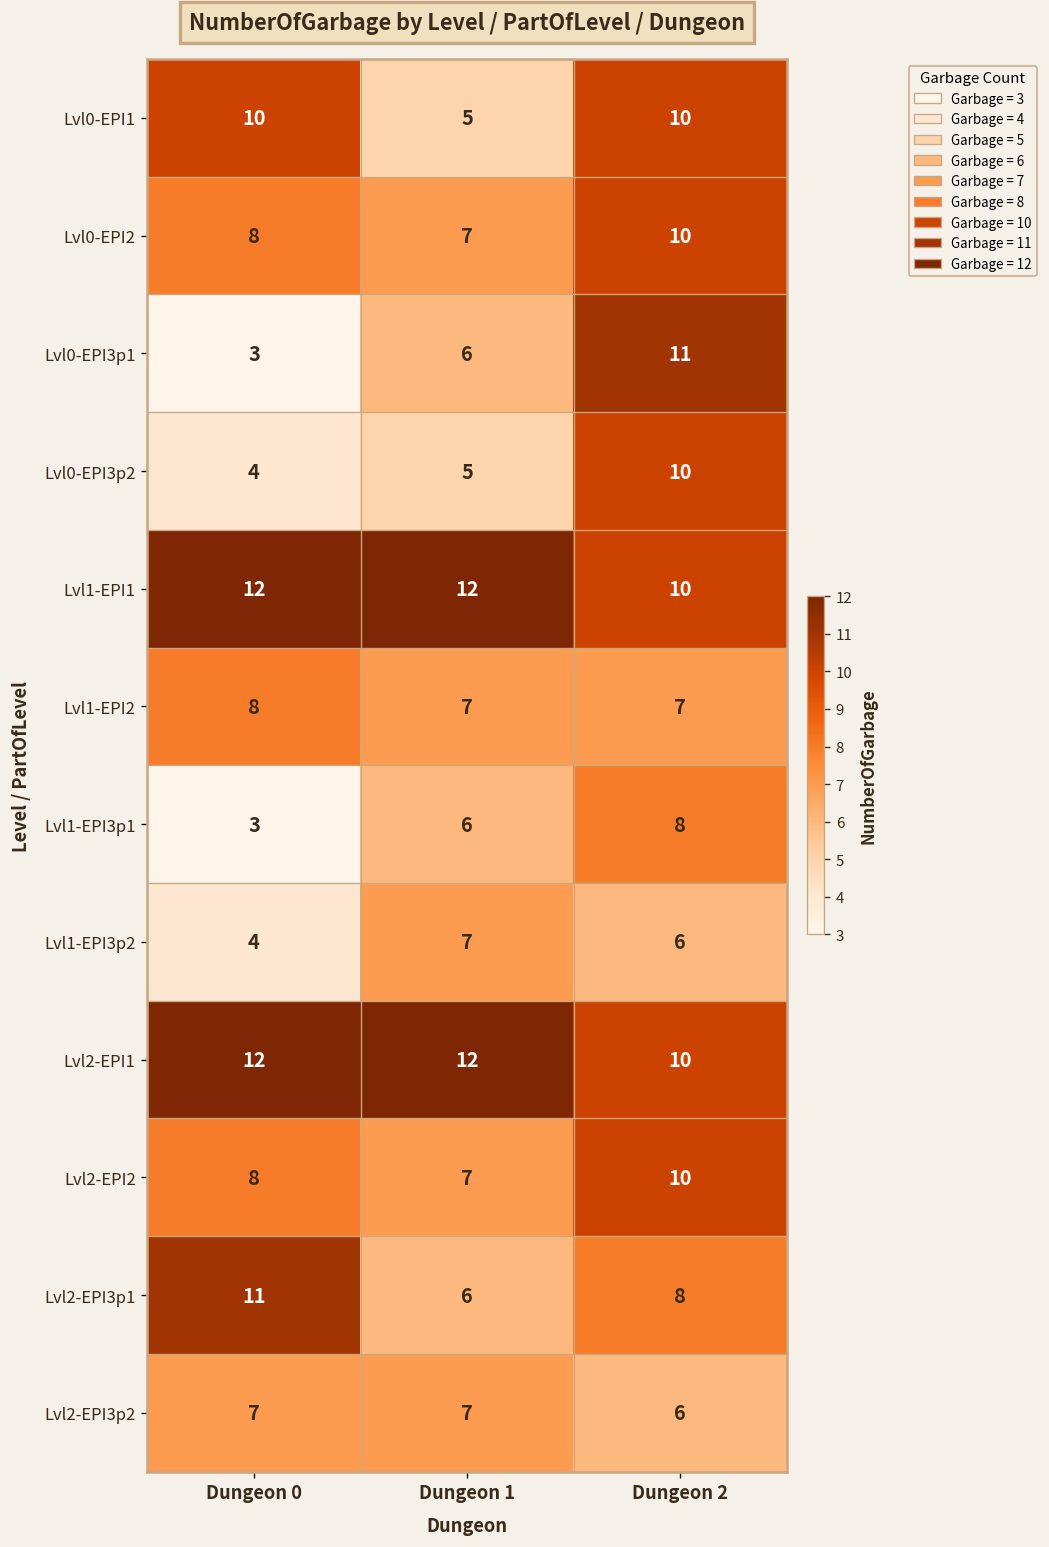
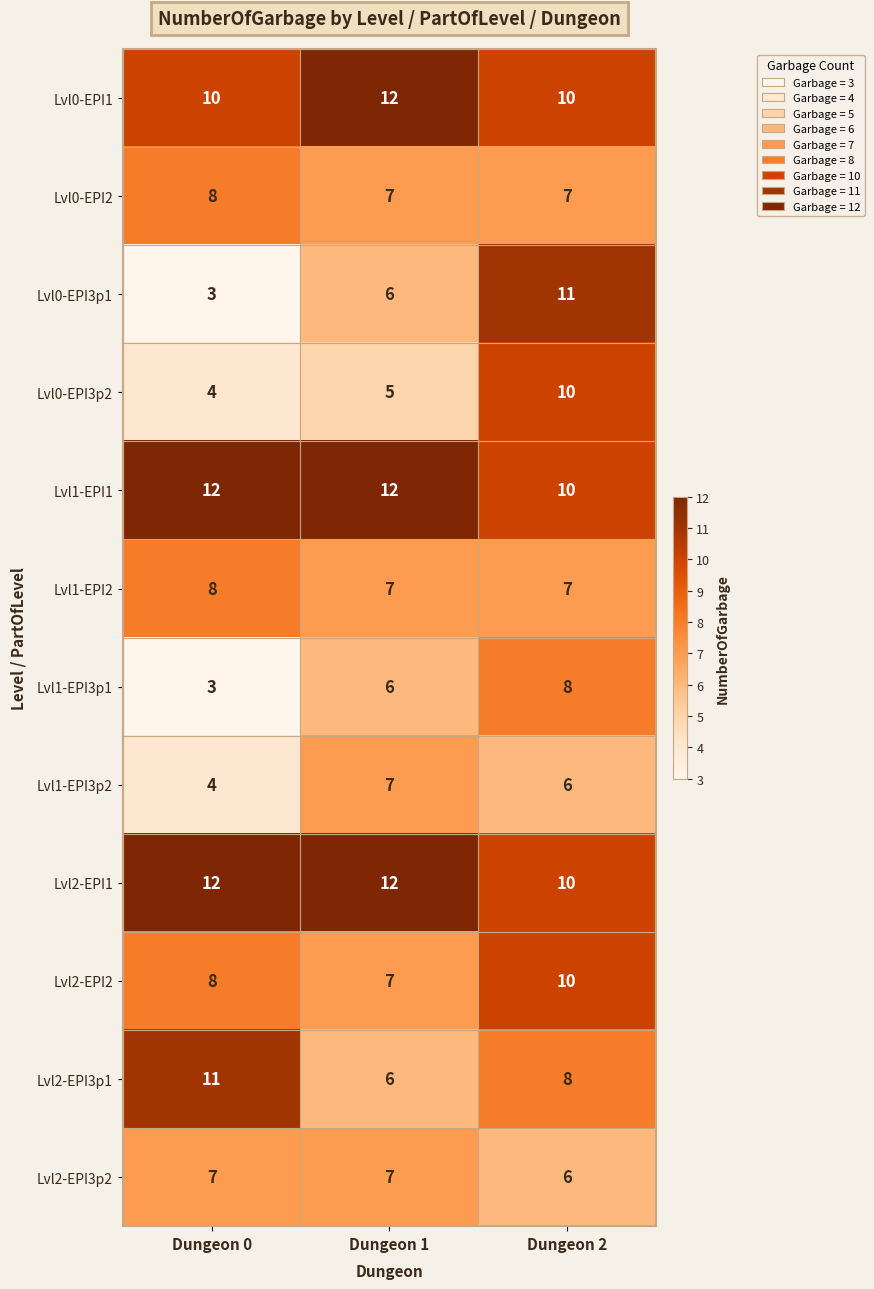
Lvl0-EPI1, Dungeon 1: 5 -> 12
Lvl0-EPI2, Dungeon 2: 10 -> 7
